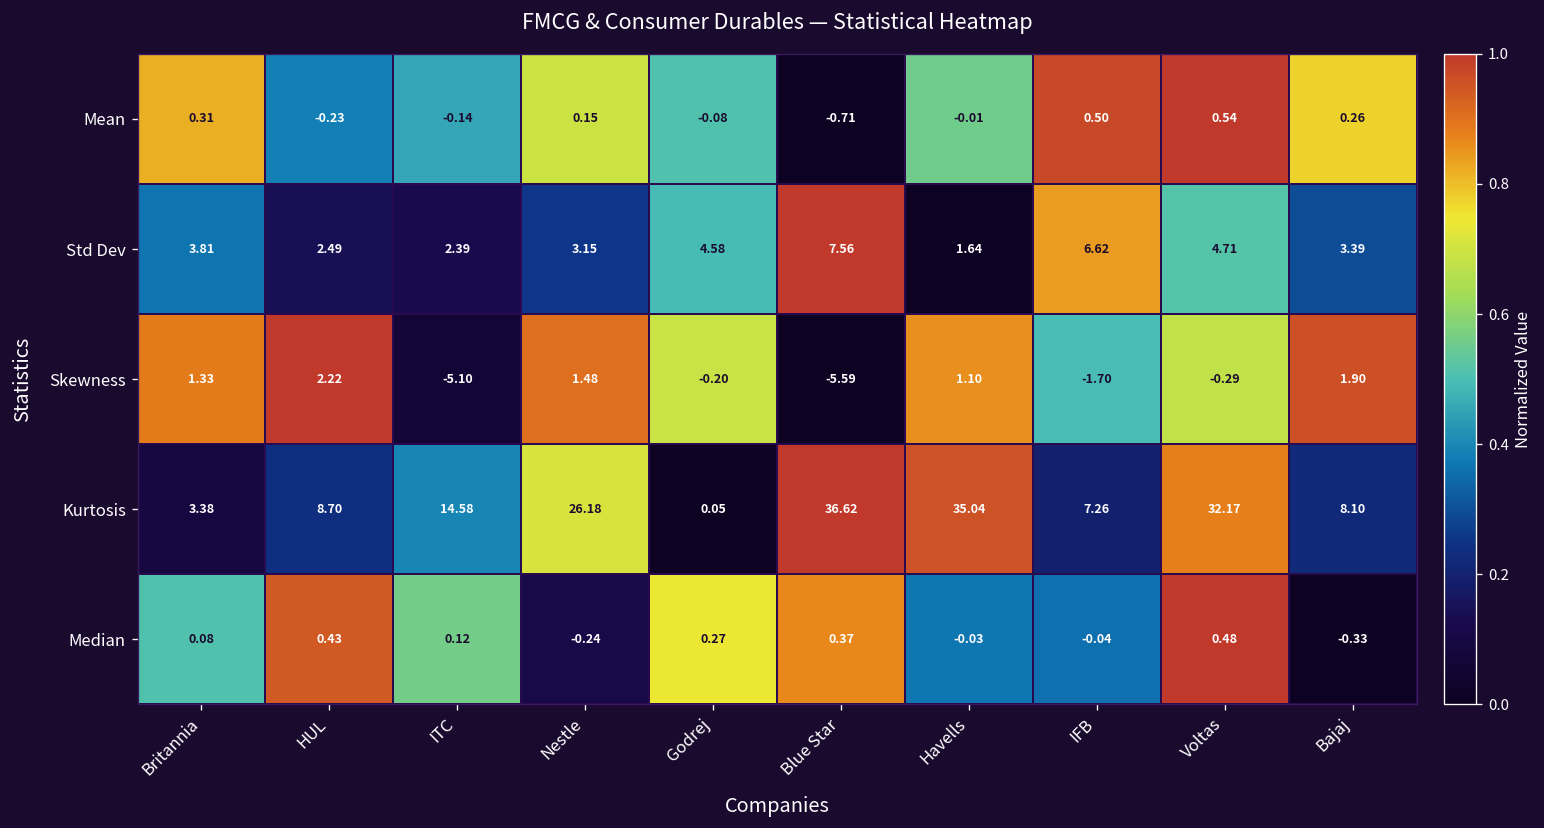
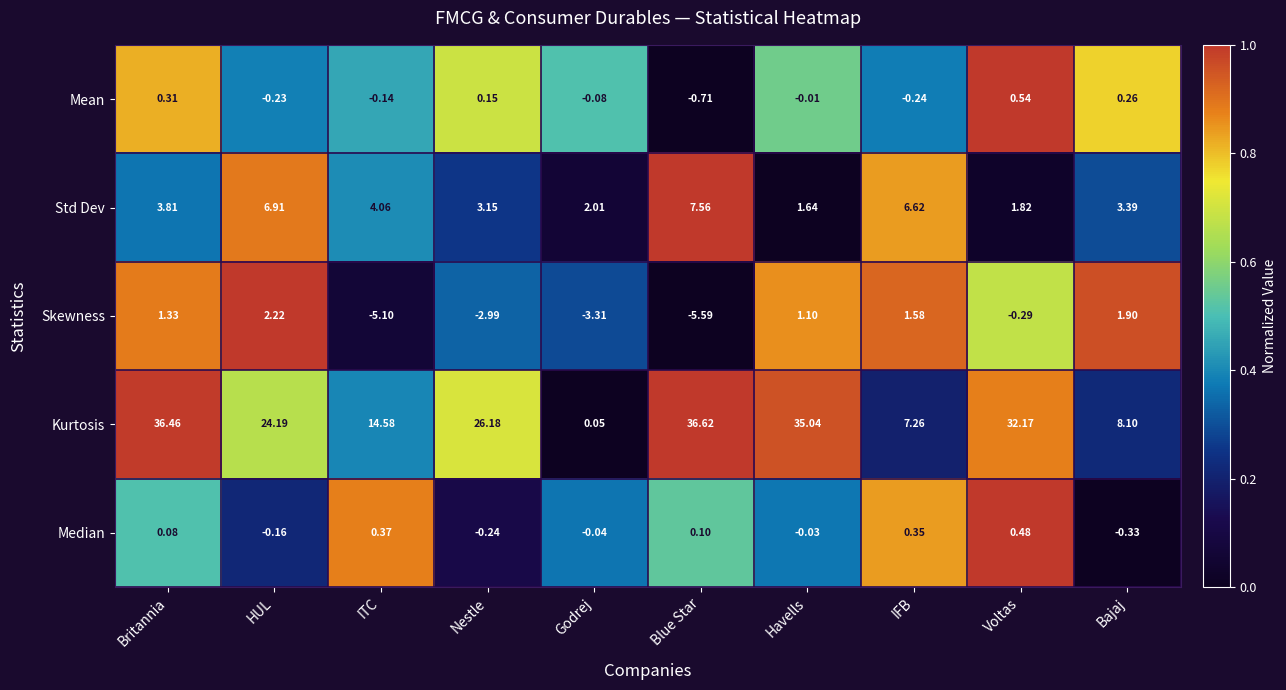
Mean, IFB: 0.50 -> -0.24
Std Dev, HUL: 2.49 -> 6.91
Std Dev, ITC: 2.39 -> 4.06
Std Dev, Godrej: 4.58 -> 2.01
Std Dev, Voltas: 4.71 -> 1.82
Skewness, Nestle: 1.48 -> -2.99
Skewness, Godrej: -0.20 -> -3.31
Skewness, IFB: -1.70 -> 1.58
Kurtosis, Britannia: 3.38 -> 36.46
Kurtosis, HUL: 8.70 -> 24.19
Median, HUL: 0.43 -> -0.16
Median, ITC: 0.12 -> 0.37
Median, Godrej: 0.27 -> -0.04
Median, Blue Star: 0.37 -> 0.10
Median, IFB: -0.04 -> 0.35
